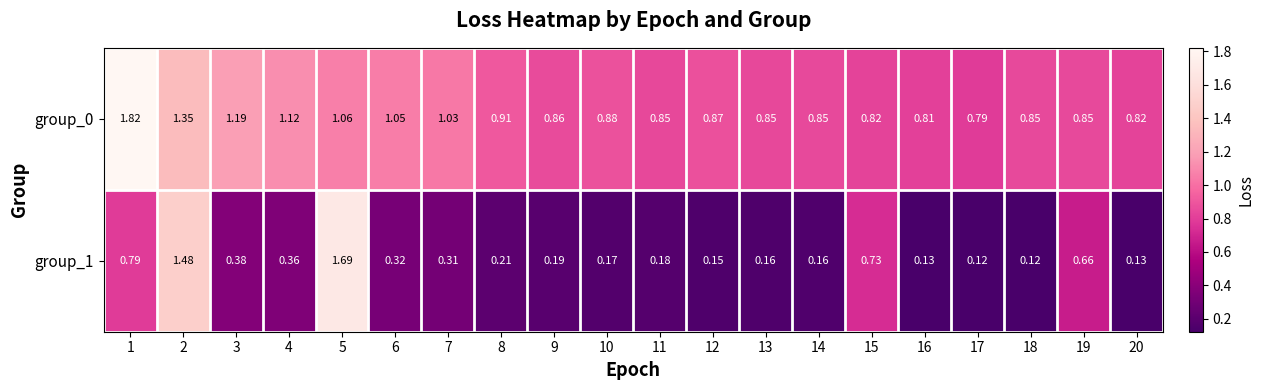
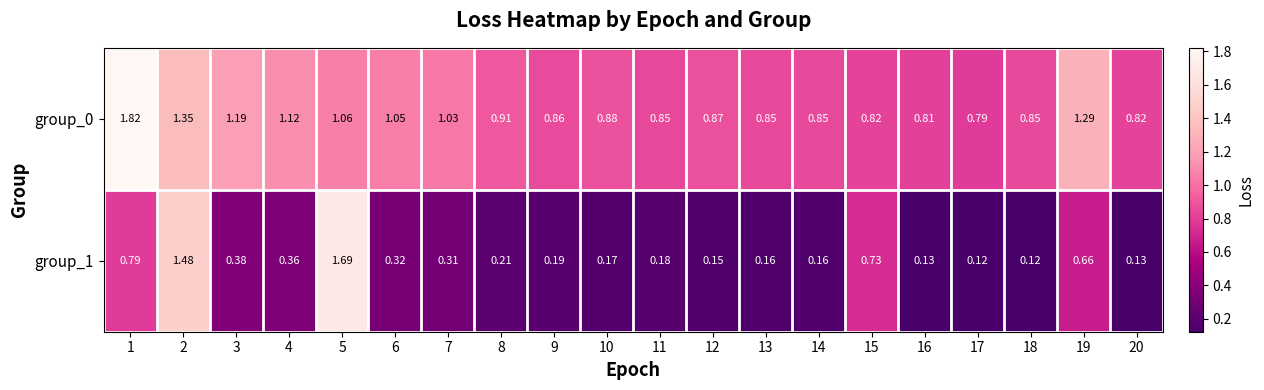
group_0, 19: 0.85 -> 1.29
